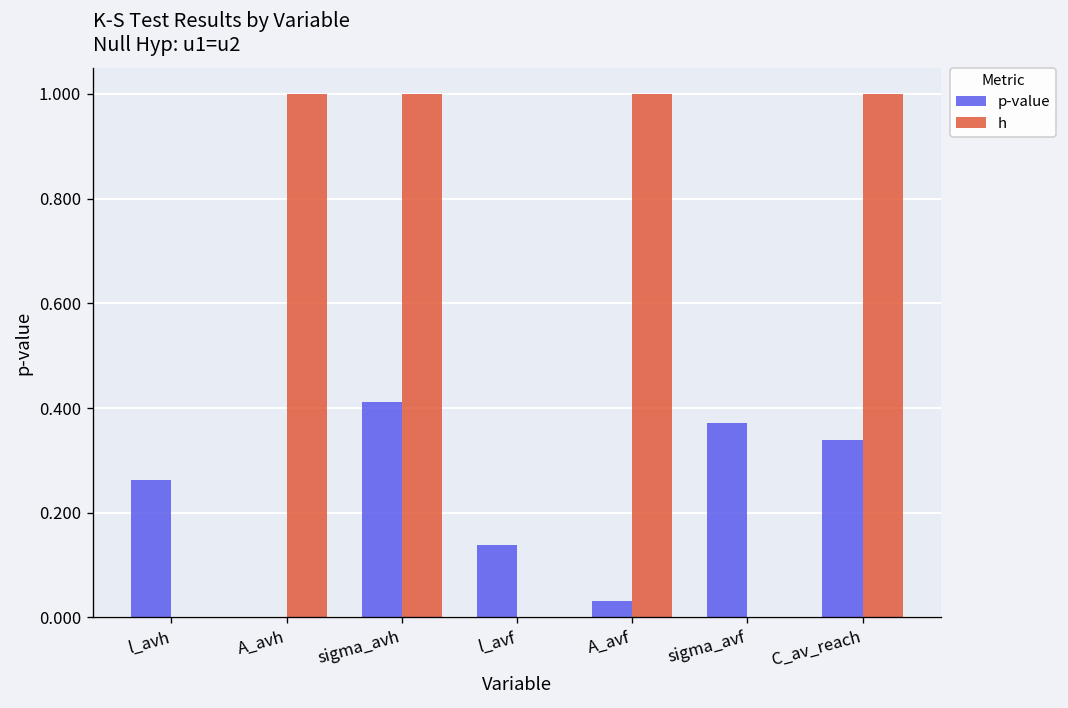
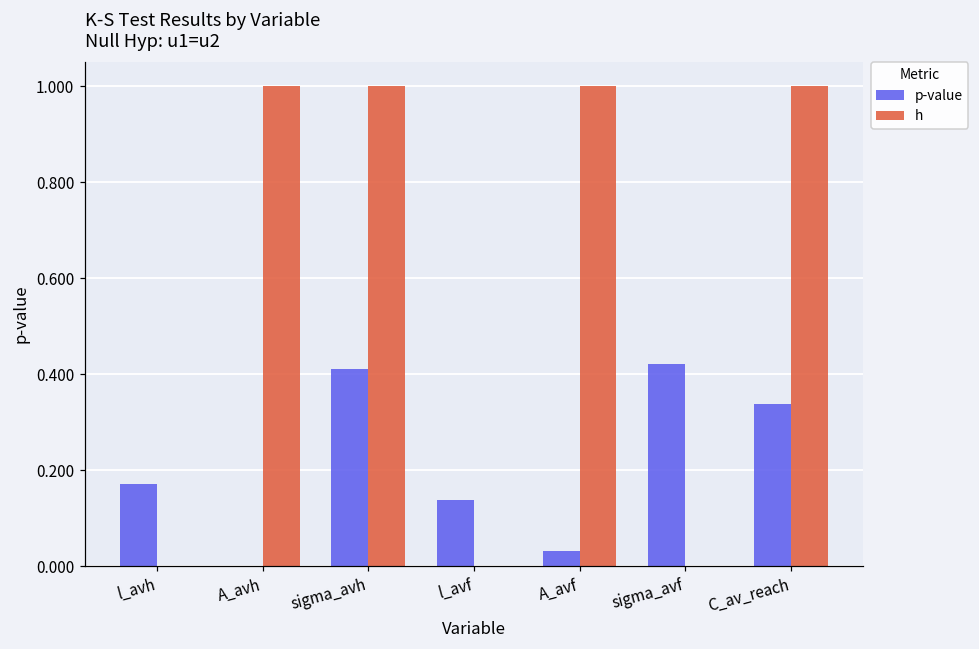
p-value, l_avh: 0.26 -> 0.17
p-value, sigma_avf: 0.37 -> 0.42
